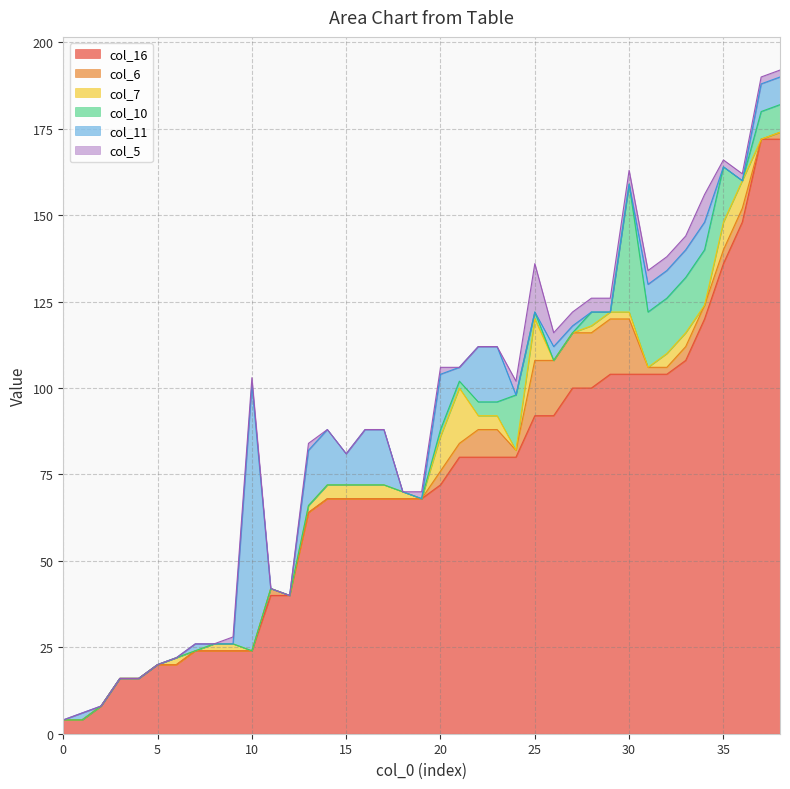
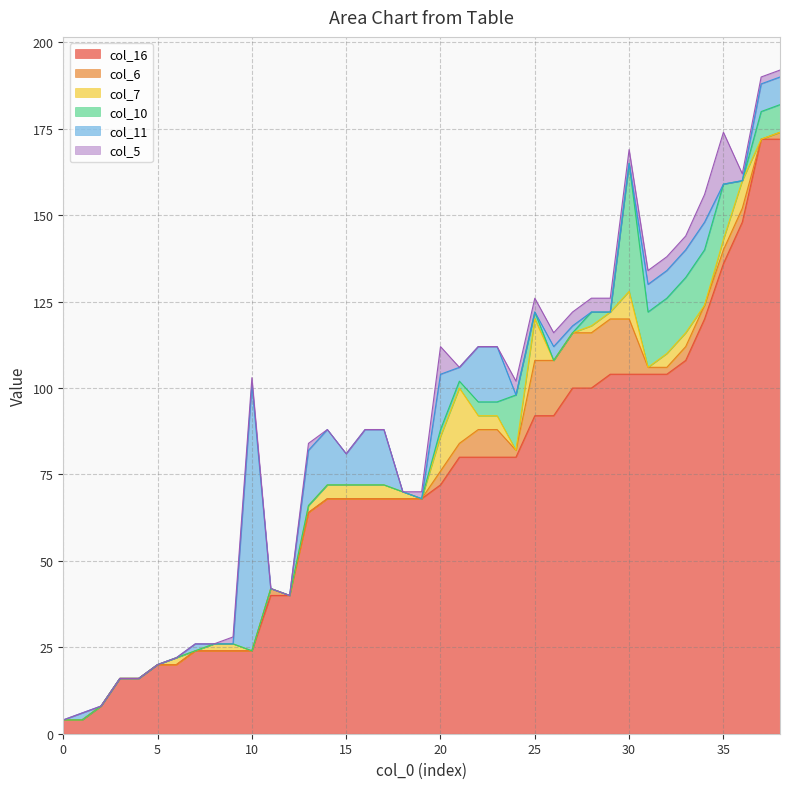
col_5, 20: 2 -> 8
col_5, 25: 14 -> 4
col_7, 30: 2 -> 8
col_7, 35: 8 -> 3
col_5, 35: 2 -> 15
